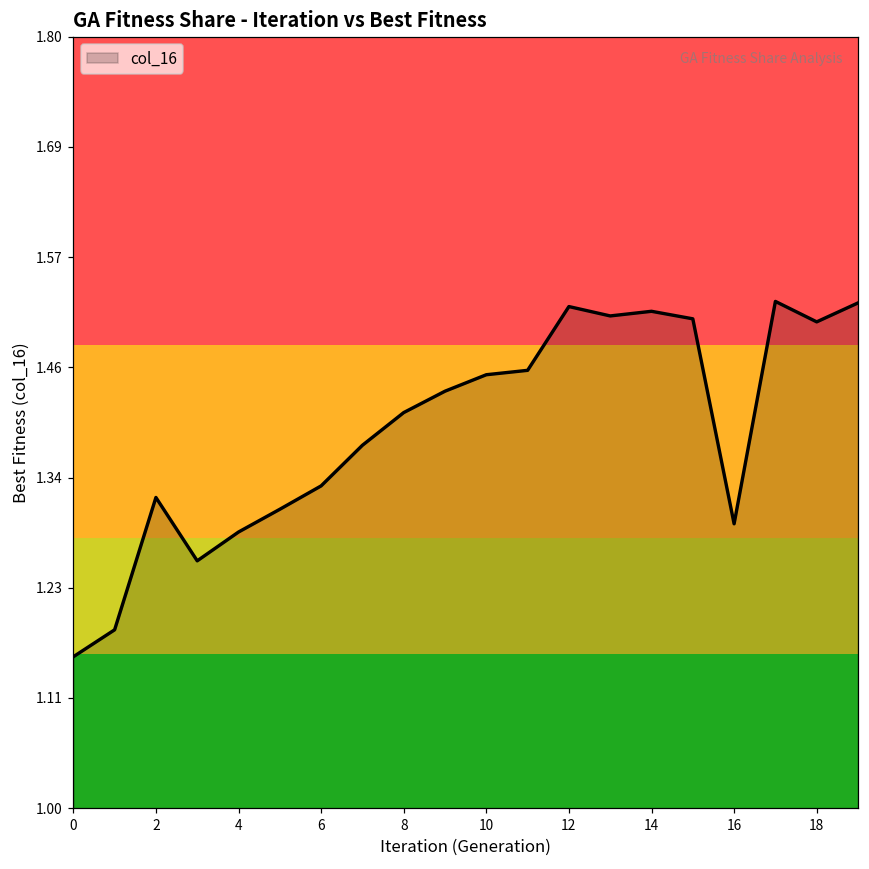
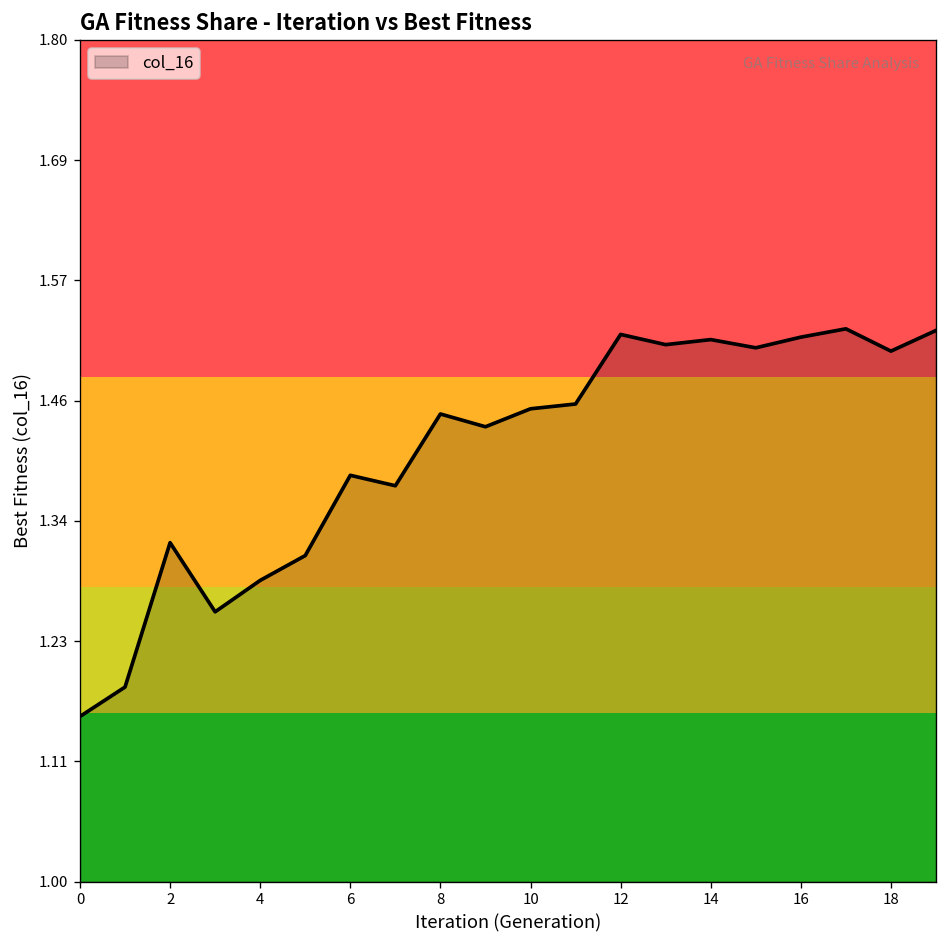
6: 1.33 -> 1.39
8: 1.41 -> 1.44
16: 1.29 -> 1.52
